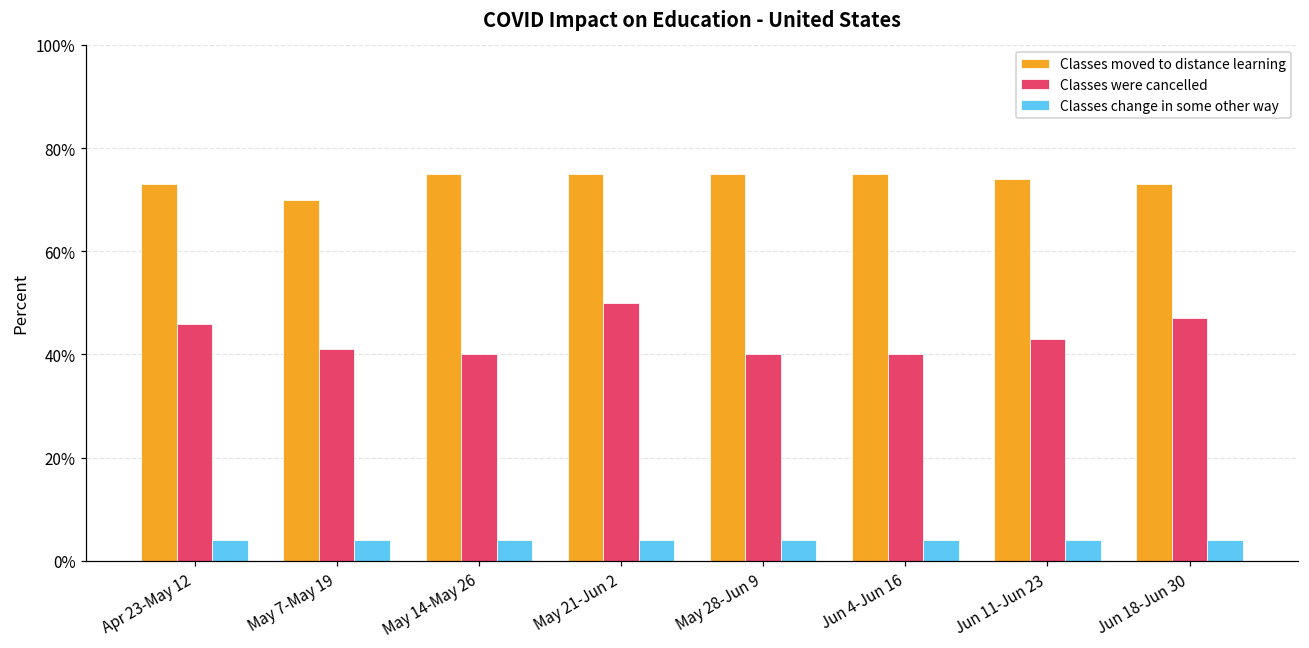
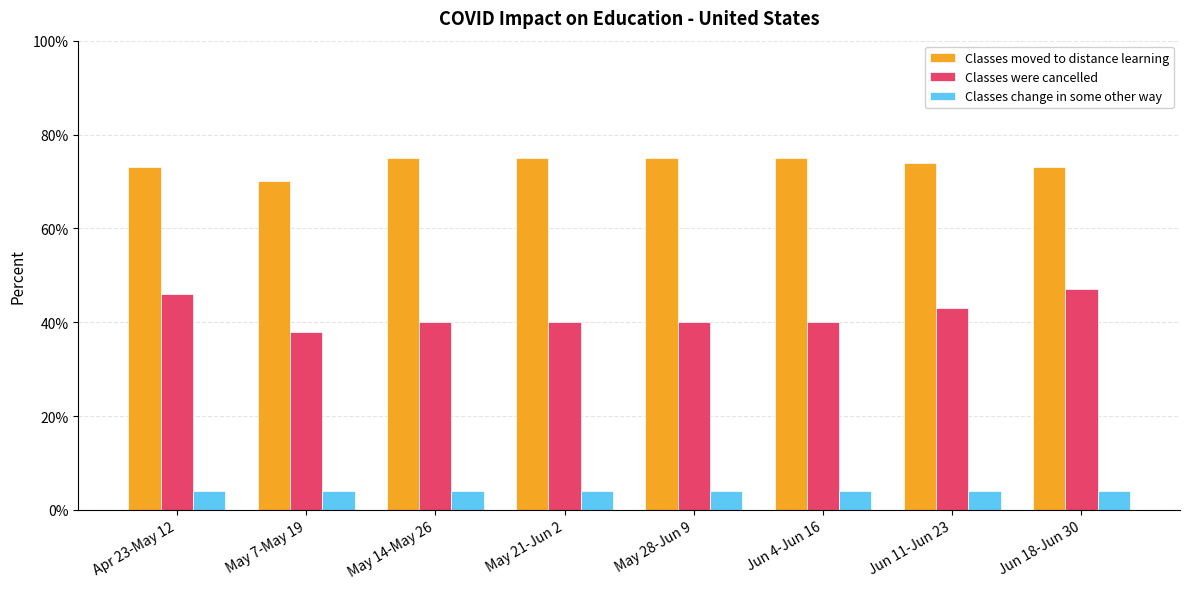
Classes were cancelled, May 7-May 19: 41% -> 38%
Classes were cancelled, May 21-Jun 2: 50% -> 40%
